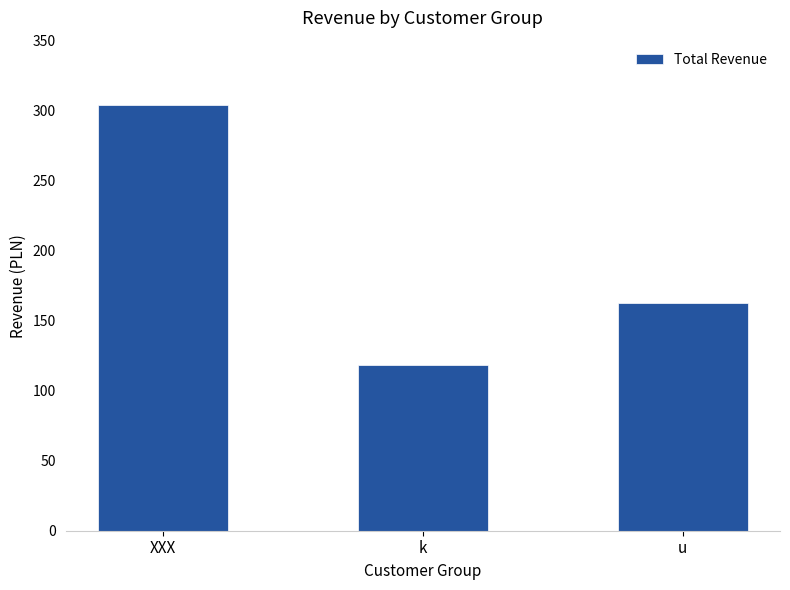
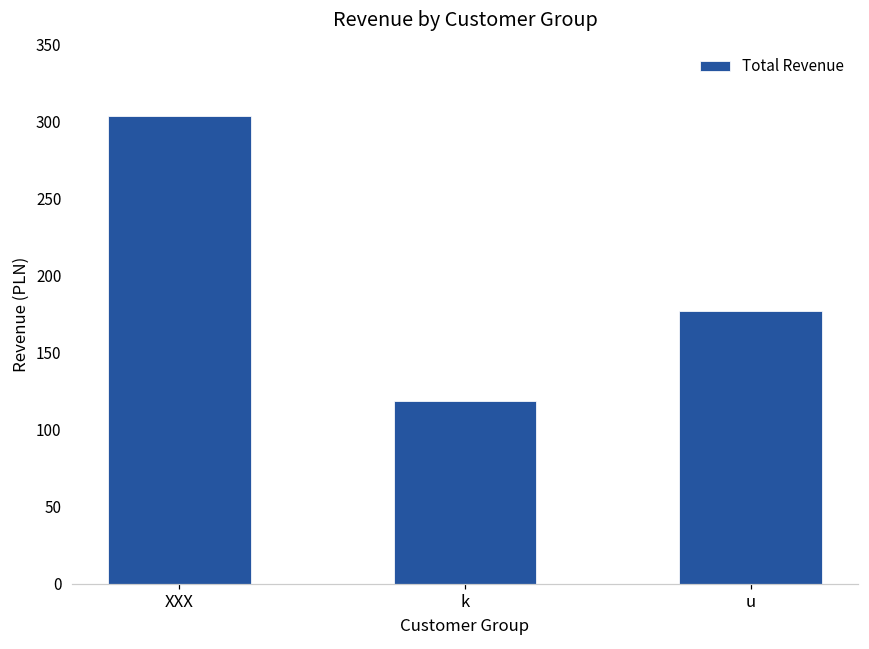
u: 163 -> 177
